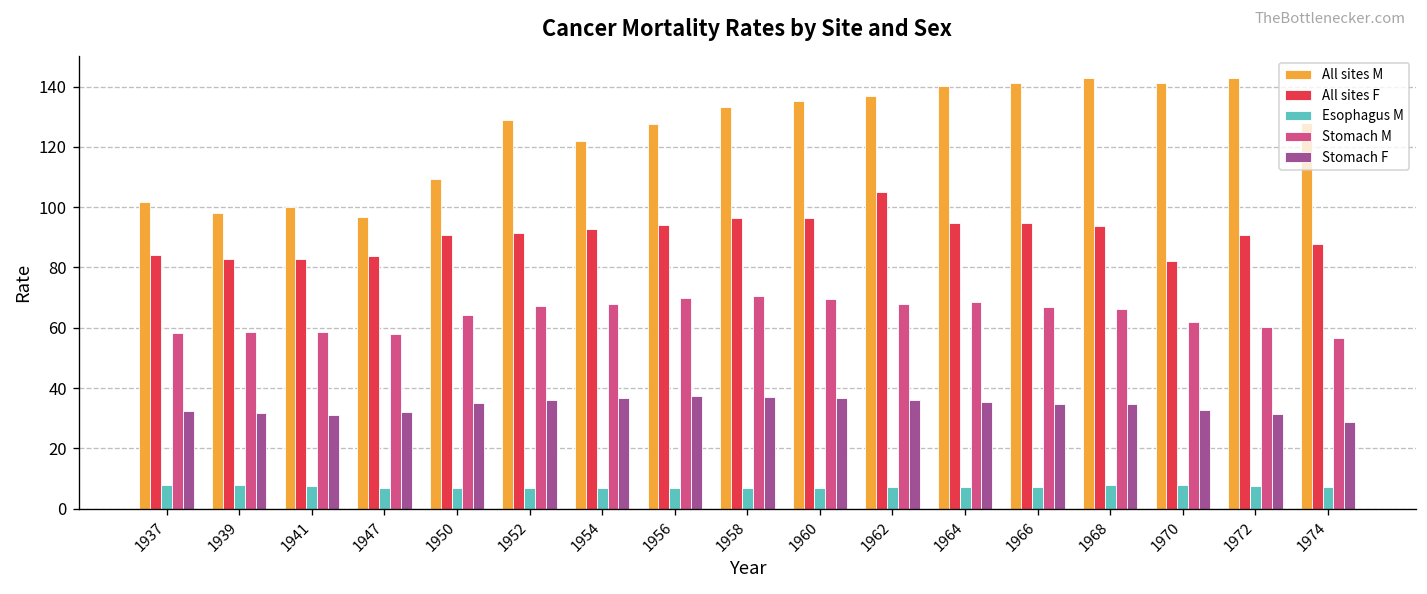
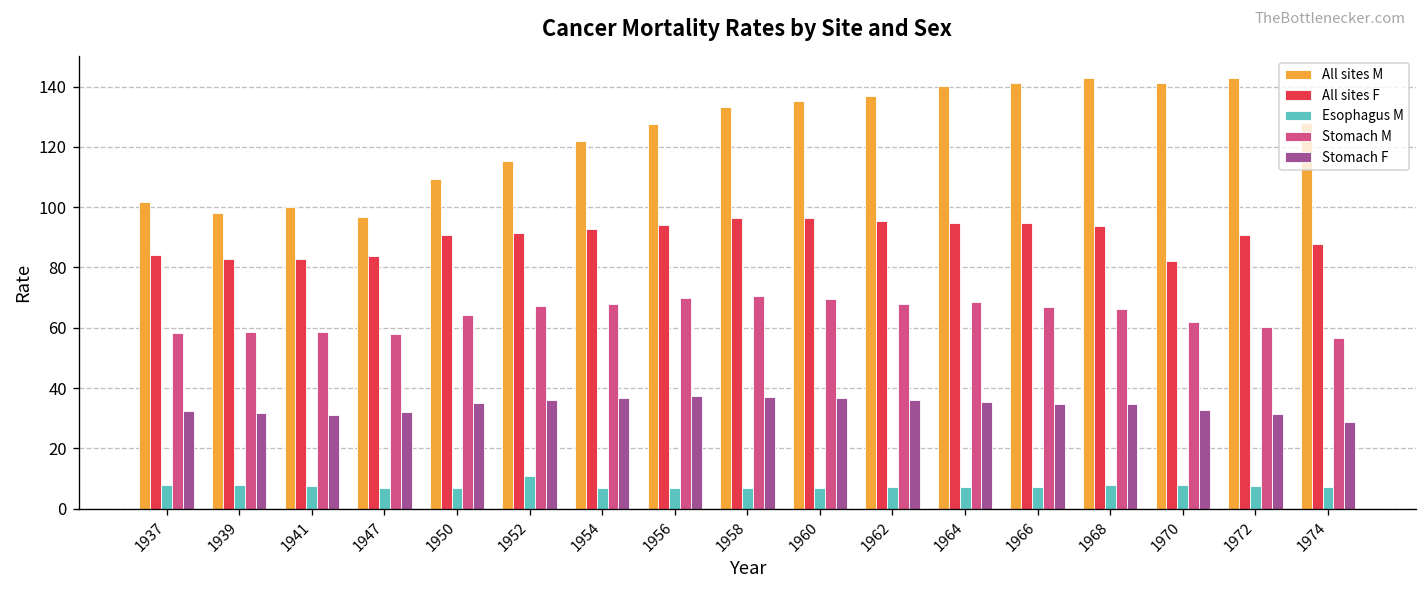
All sites M, 1952: 129 -> 115
Esophagus M, 1952: 7 -> 11
All sites F, 1962: 105 -> 95
